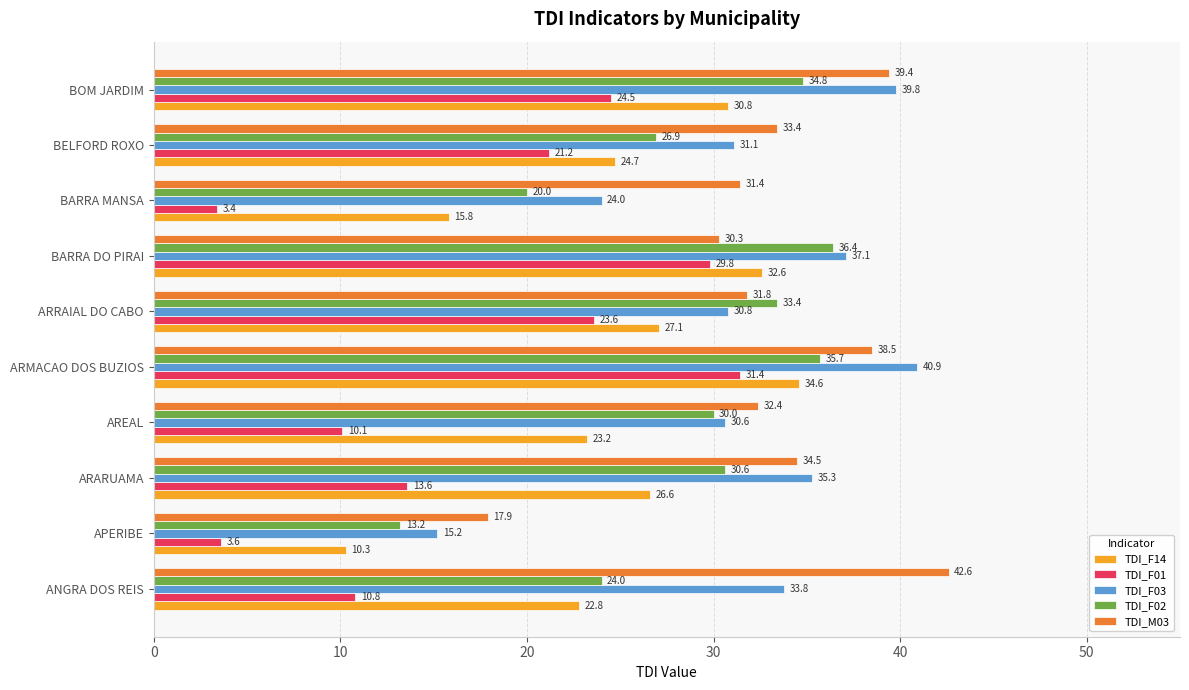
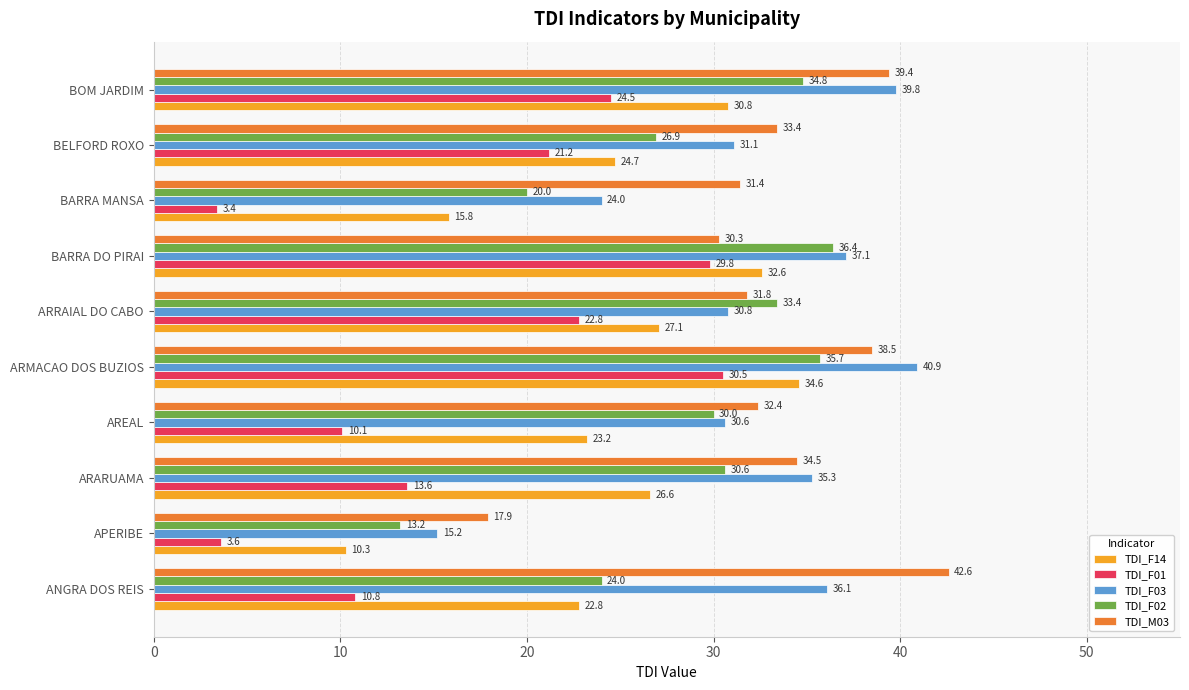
TDI_F01, ARRAIAL DO CABO: 23.6 -> 22.8
TDI_F01, ARMACAO DOS BUZIOS: 31.4 -> 30.5
TDI_F03, ANGRA DOS REIS: 33.8 -> 36.1
